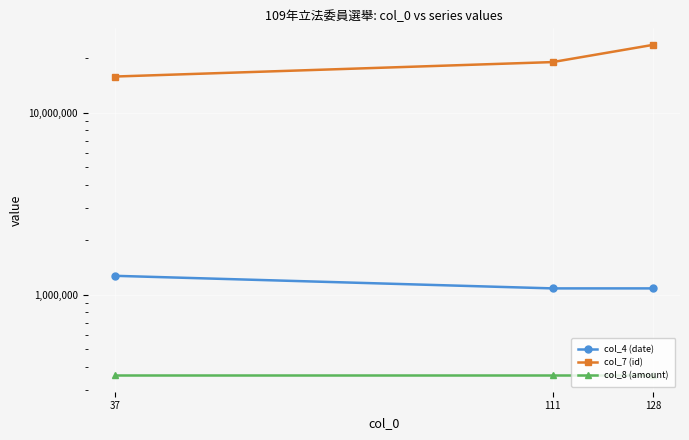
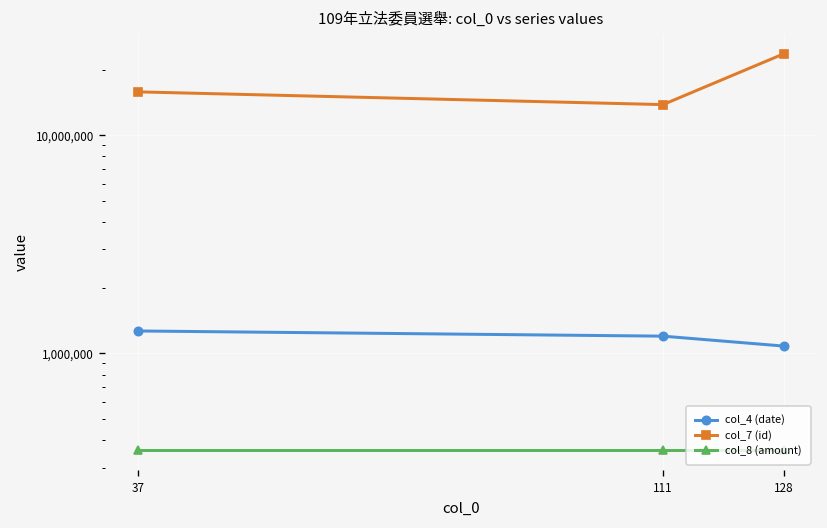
col_4 (date), 111: 1,100,000 -> 1,200,000
col_7 (id), 111: 19,000,000 -> 14,000,000
